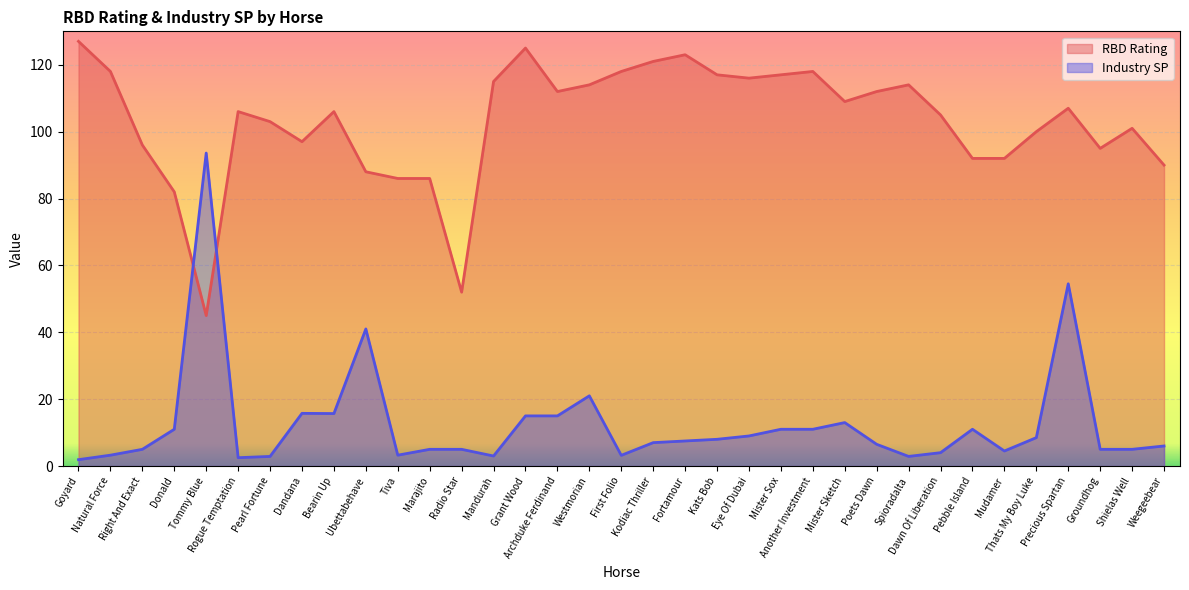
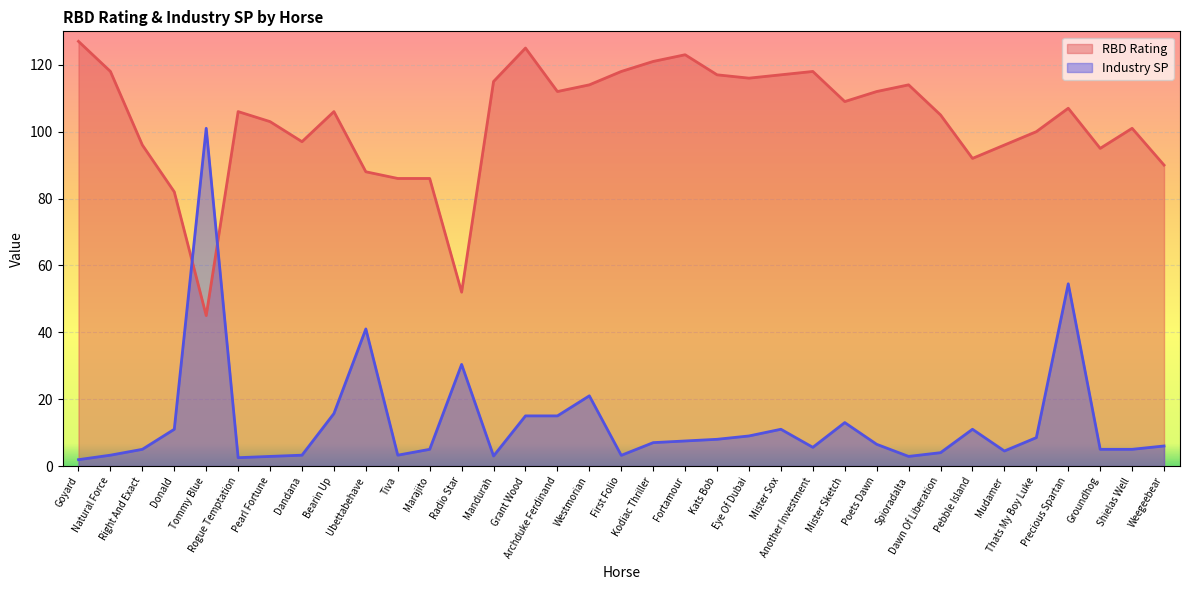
Industry SP, Tommy Blue: 94 -> 101
Industry SP, Dandana: 16 -> 3
Industry SP, Radio Star: 5 -> 30
Industry SP, Another Investment: 11 -> 6
RBD Rating, Mudamer: 92 -> 96
